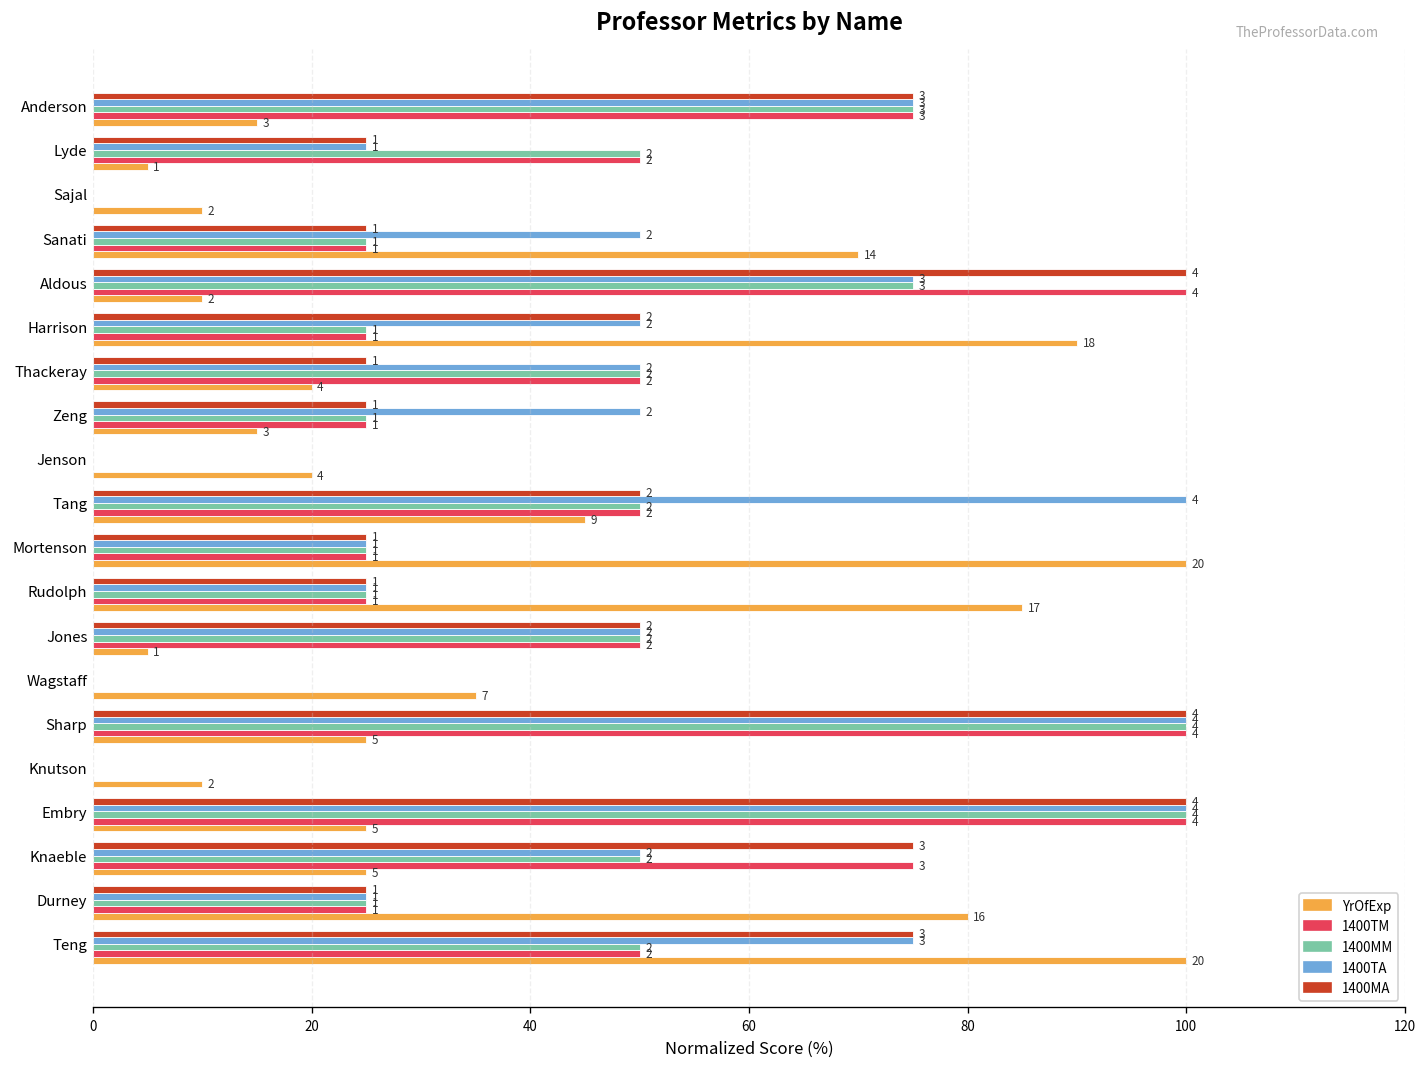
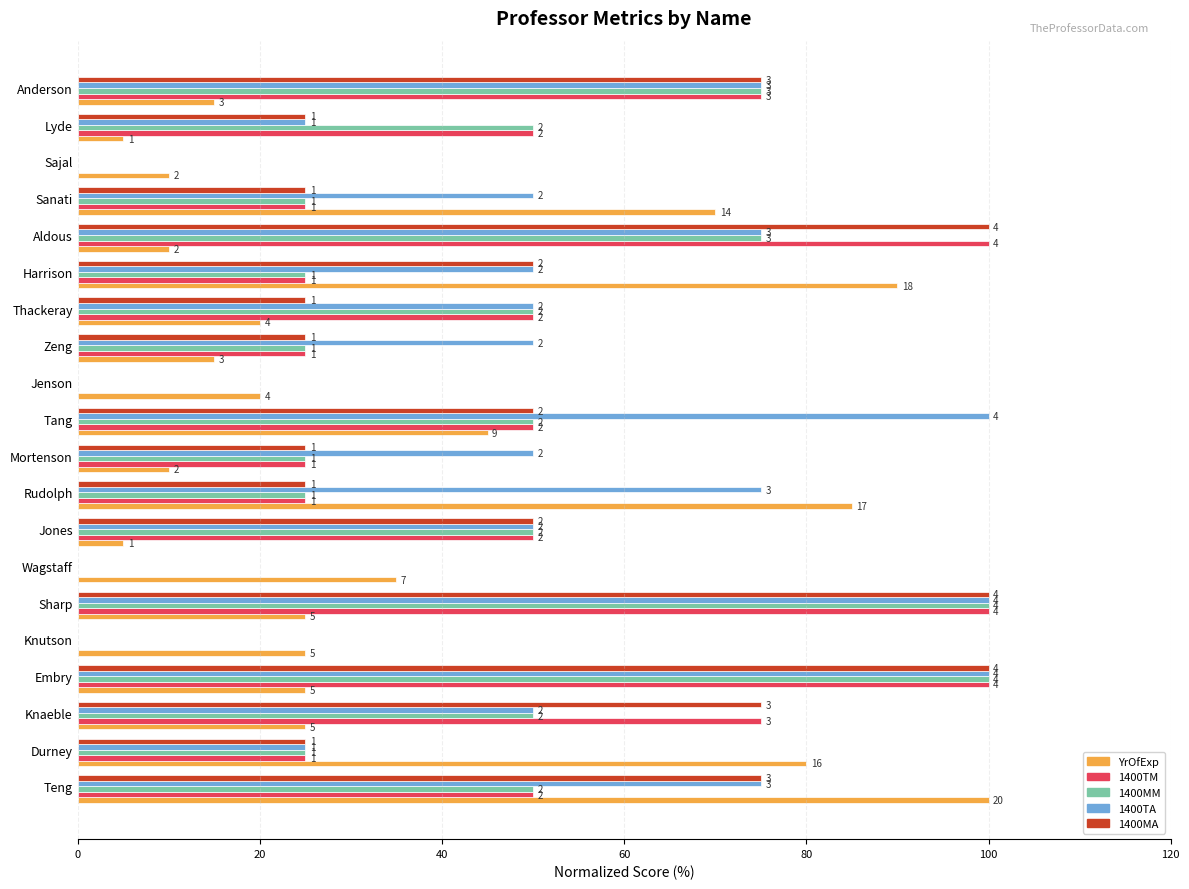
1400TA, Mortenson: 1 -> 2
YrOfExp, Mortenson: 20 -> 2
1400TA, Rudolph: 1 -> 3
YrOfExp, Knutson: 2 -> 5
